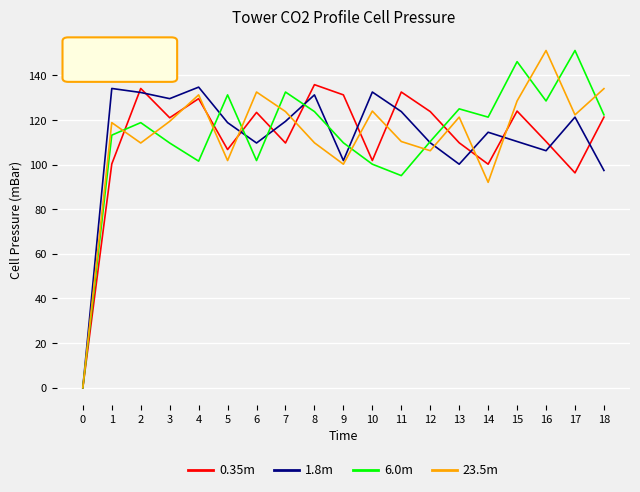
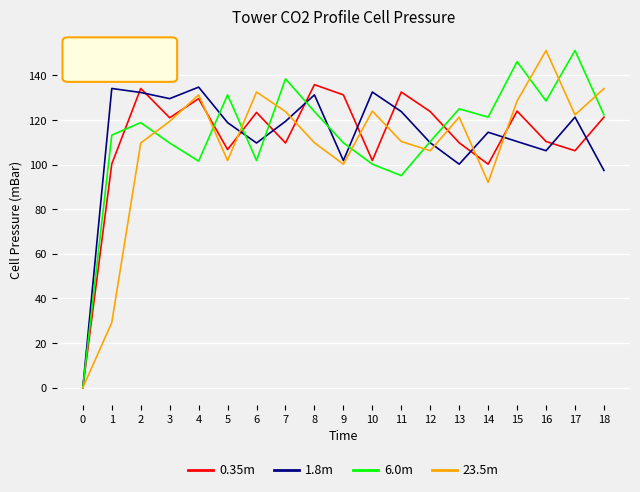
23.5m, 1: 119 -> 29
6.0m, 7: 133 -> 138
0.35m, 17: 96 -> 106
